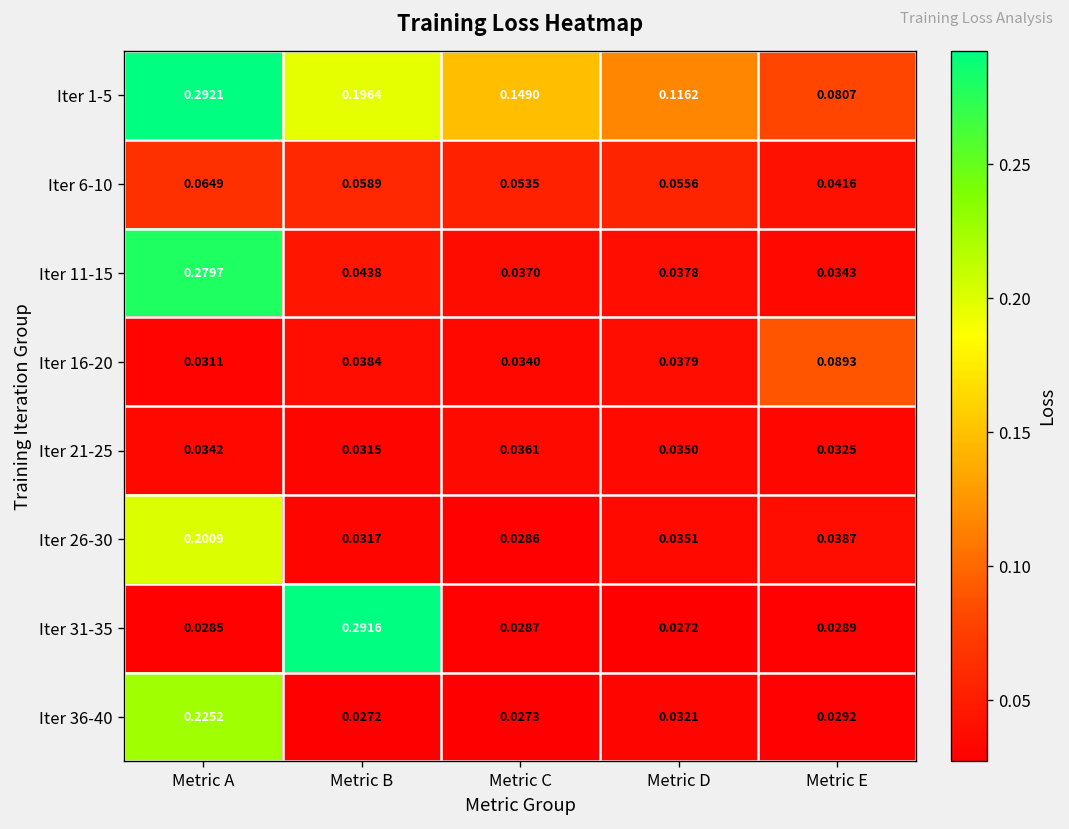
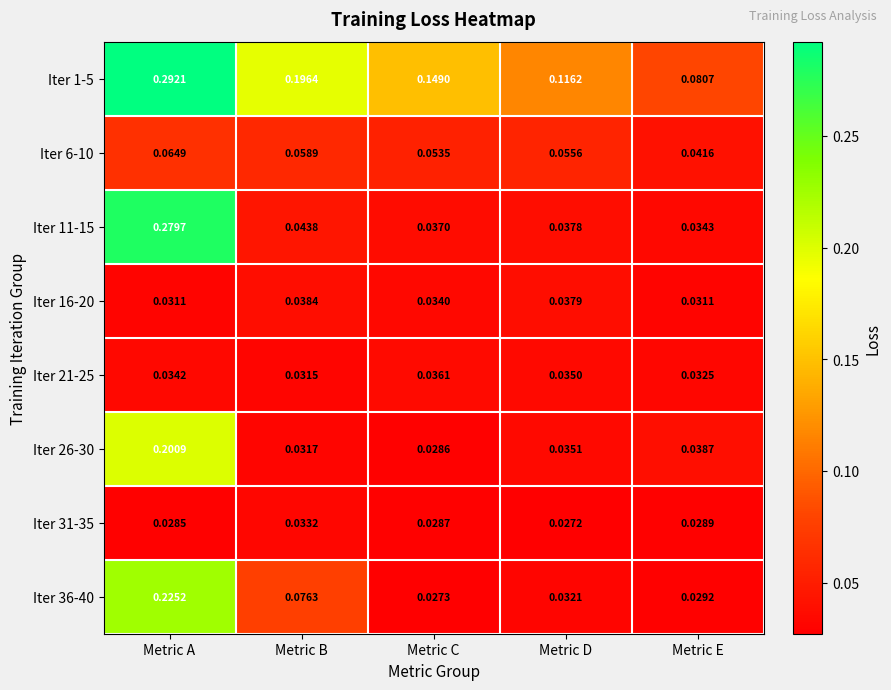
Iter 16-20, Metric E: 0.0893 -> 0.0311
Iter 31-35, Metric B: 0.2916 -> 0.0332
Iter 36-40, Metric B: 0.0272 -> 0.0763
